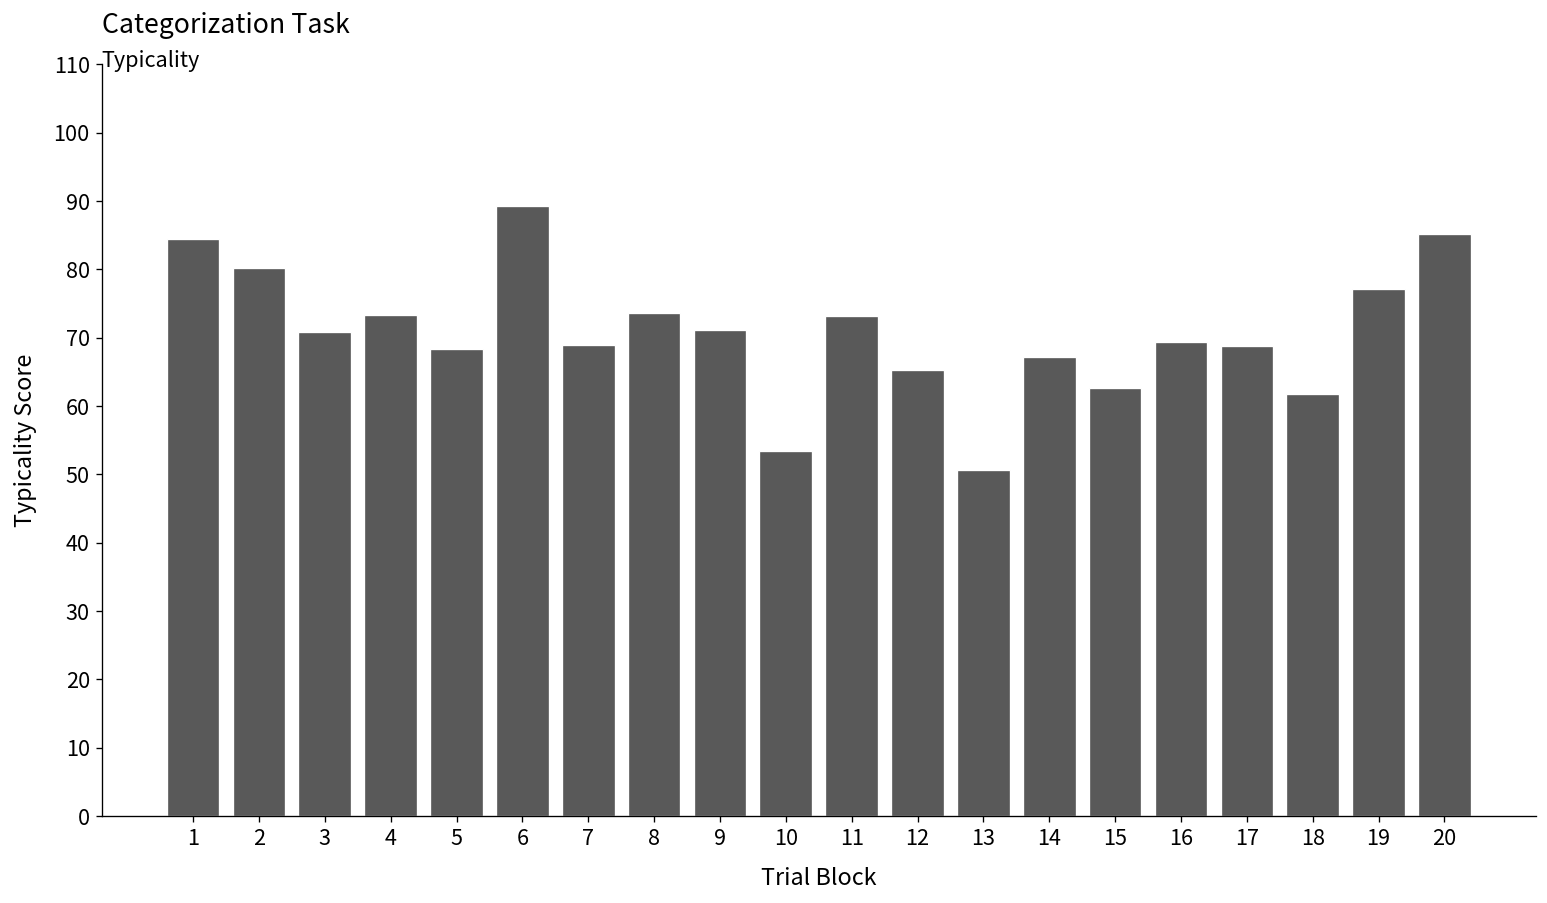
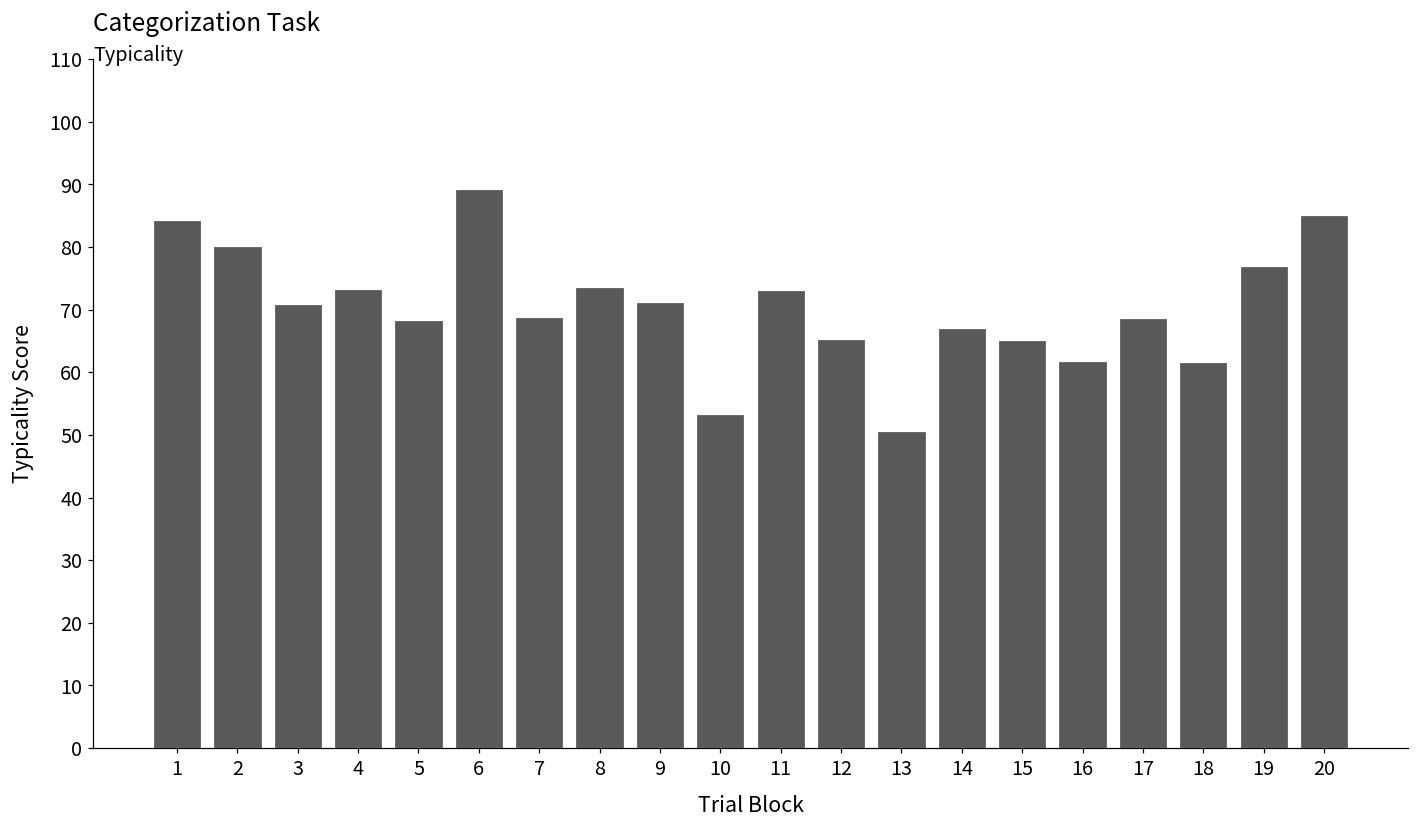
15: 63 -> 65
16: 69 -> 62
